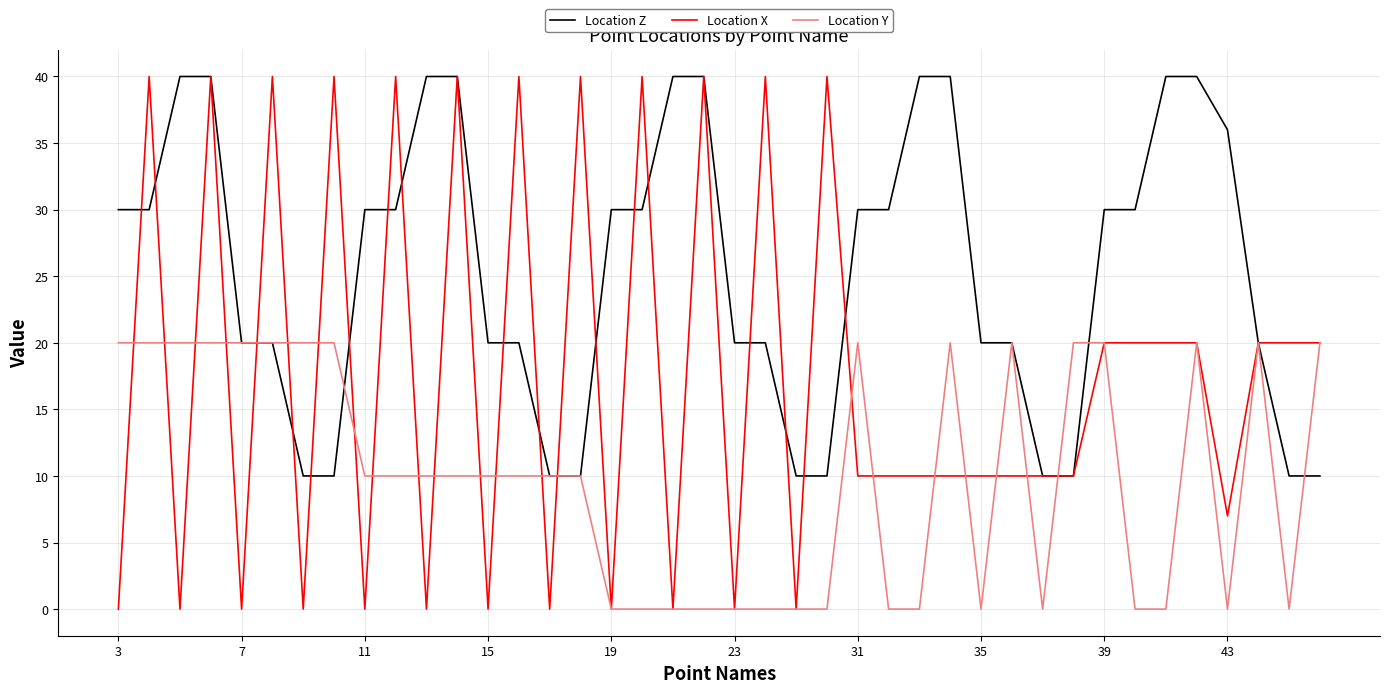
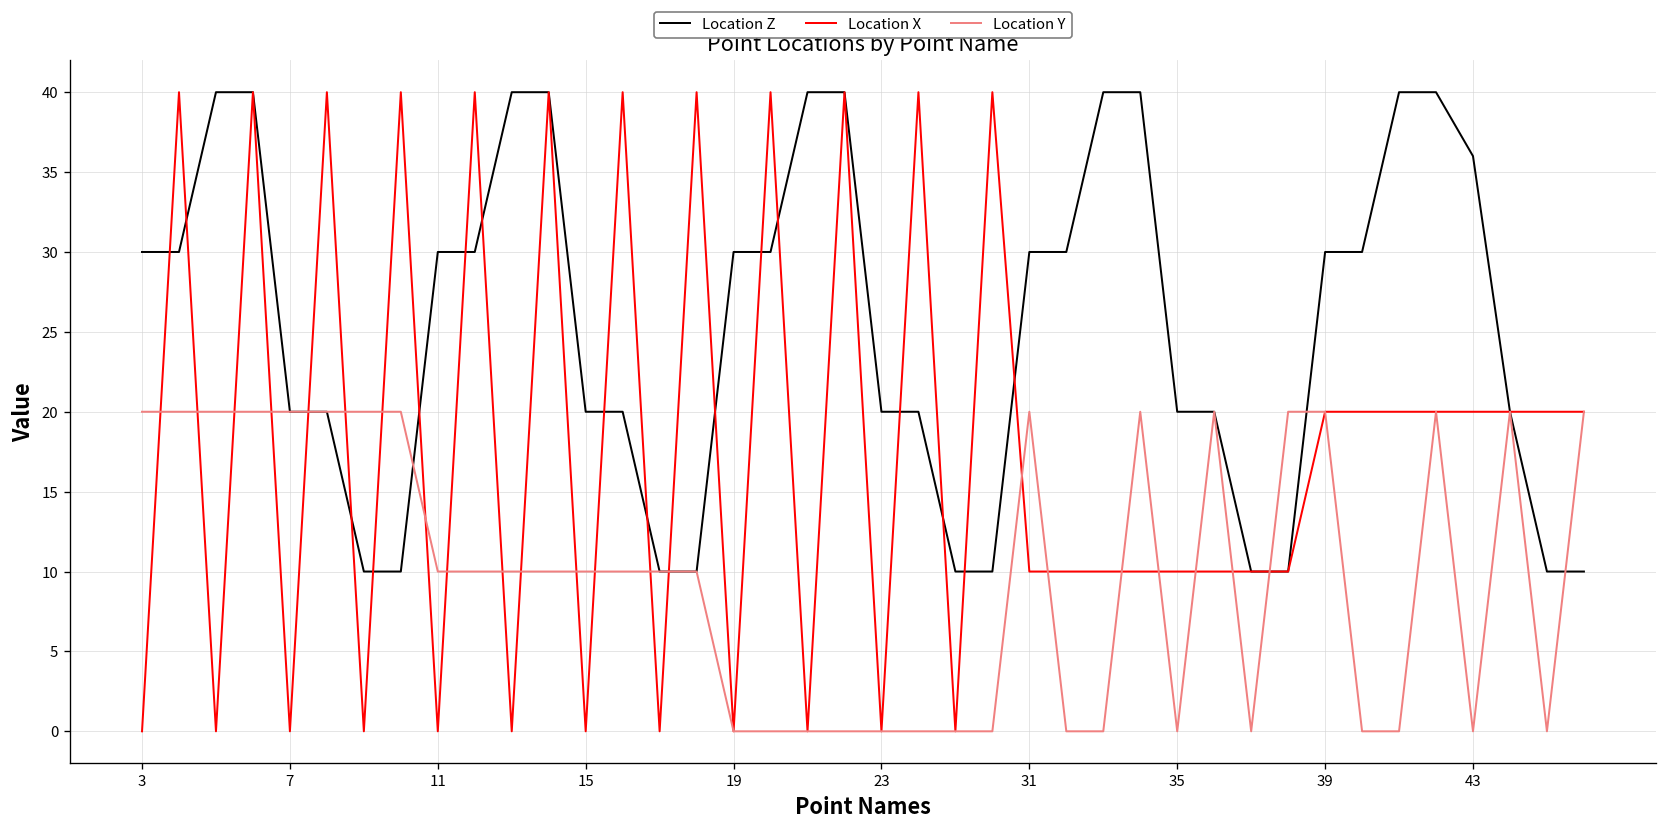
Location X, 43: 7 -> 20
